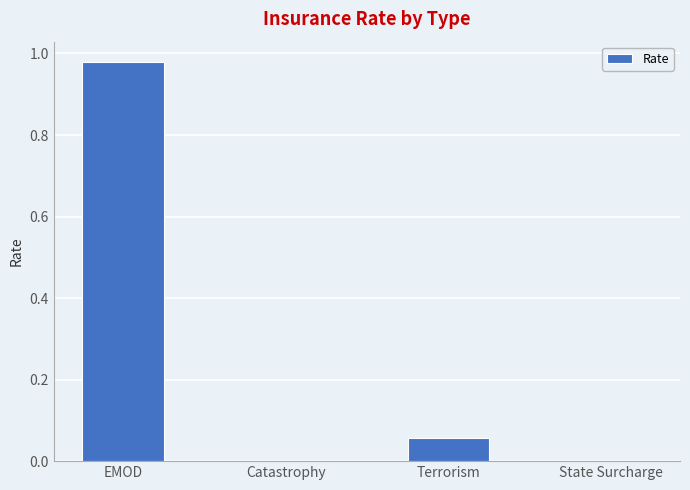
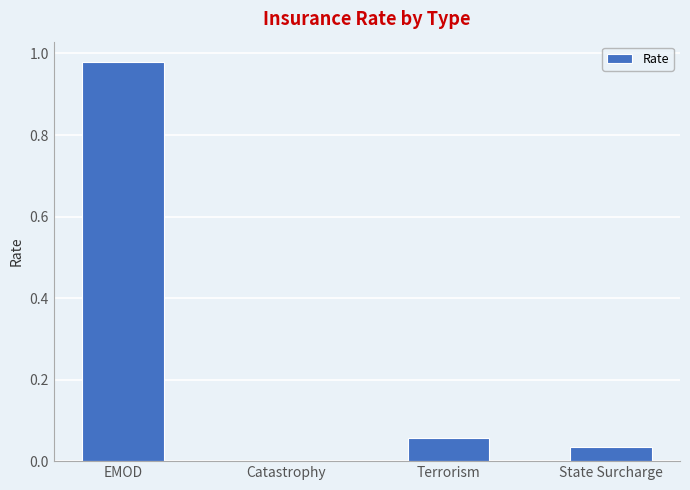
State Surcharge: 0.00 -> 0.03
